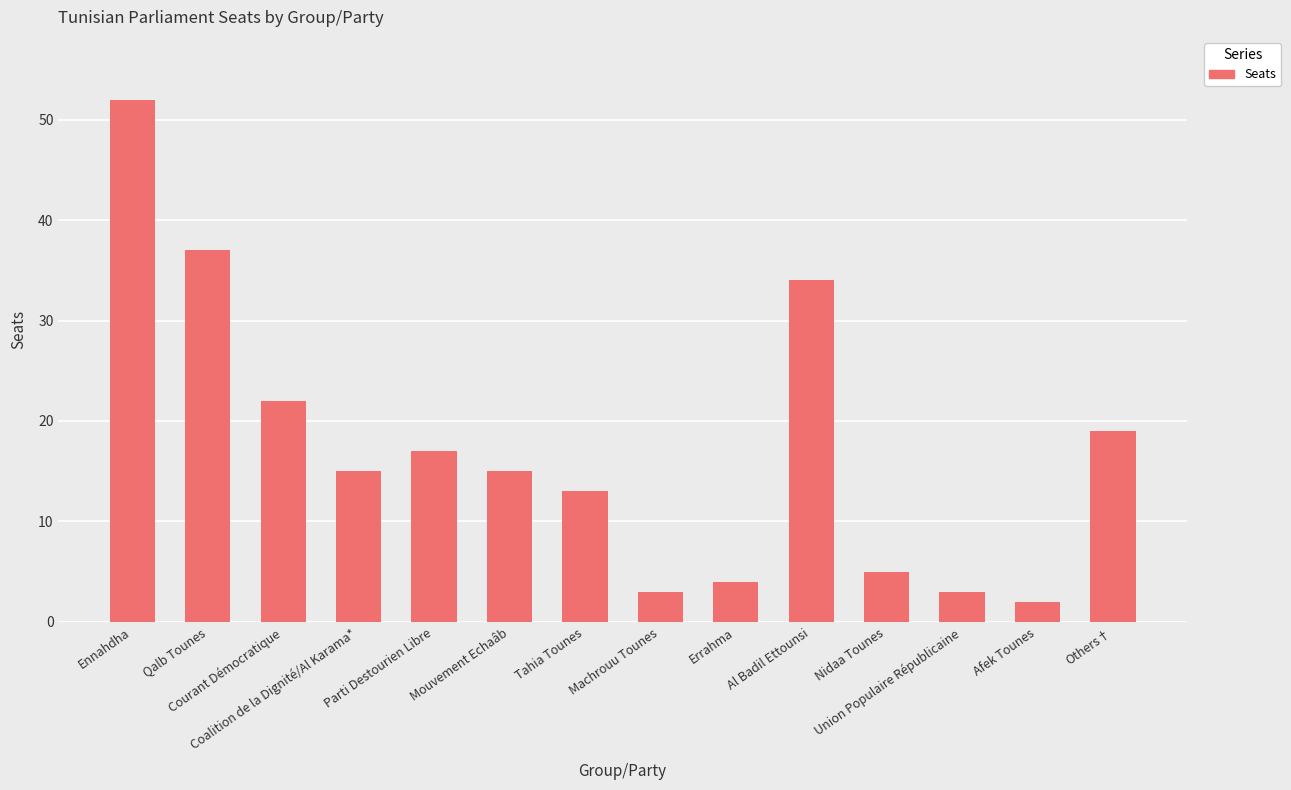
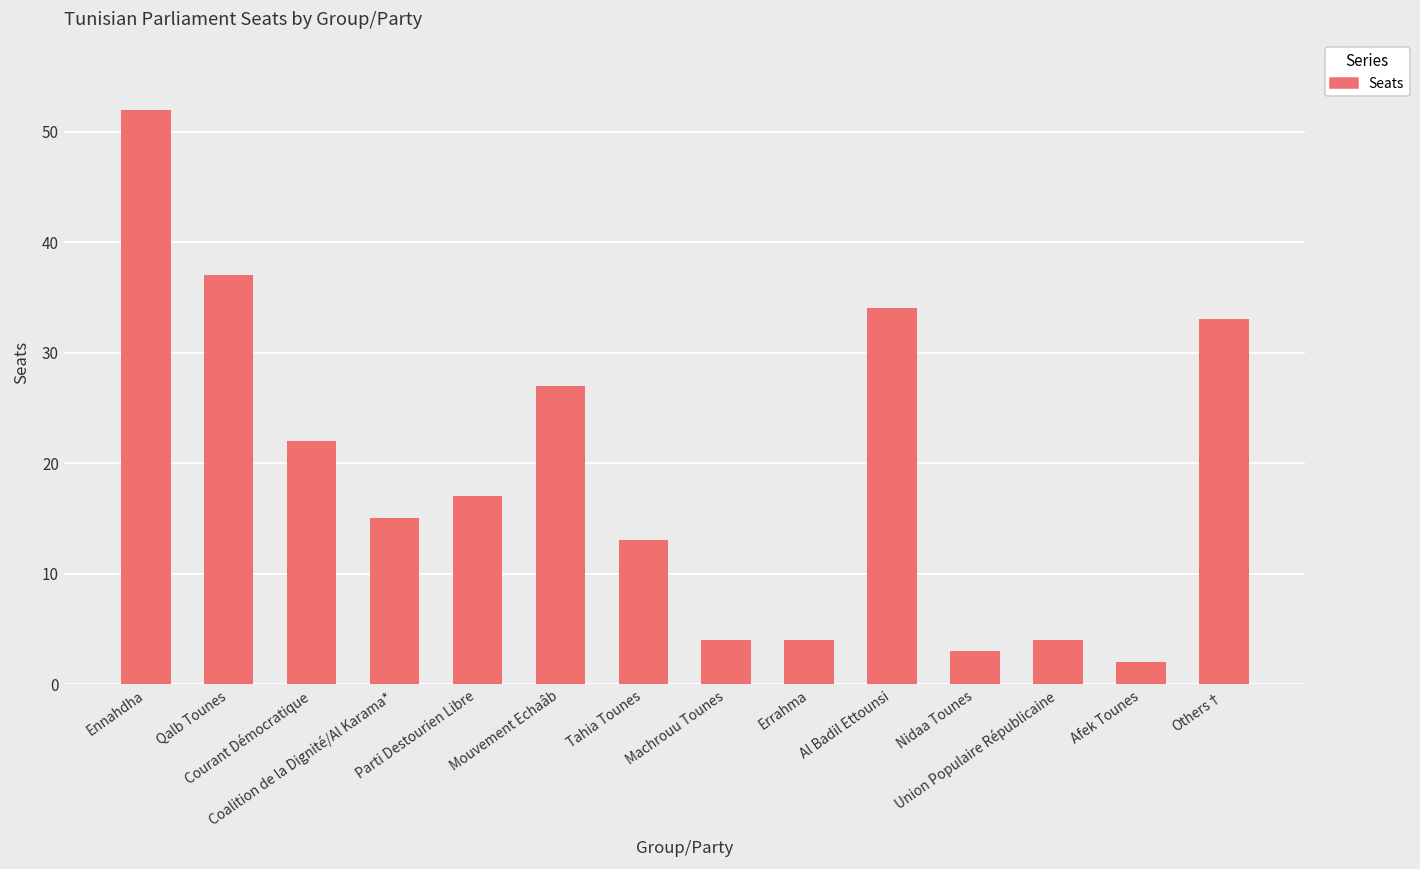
Mouvement Echaâb: 15 -> 27
Machrouu Tounes: 3 -> 4
Nidaa Tounes: 5 -> 3
Union Populaire Républicaine: 3 -> 4
Others†: 19 -> 33
